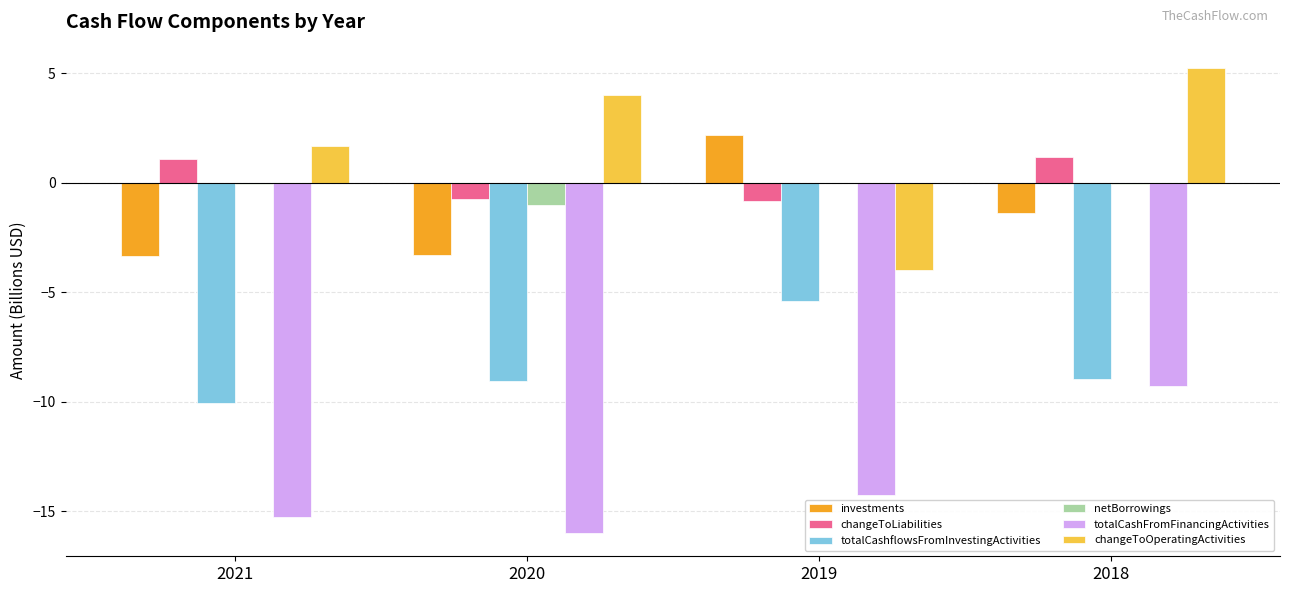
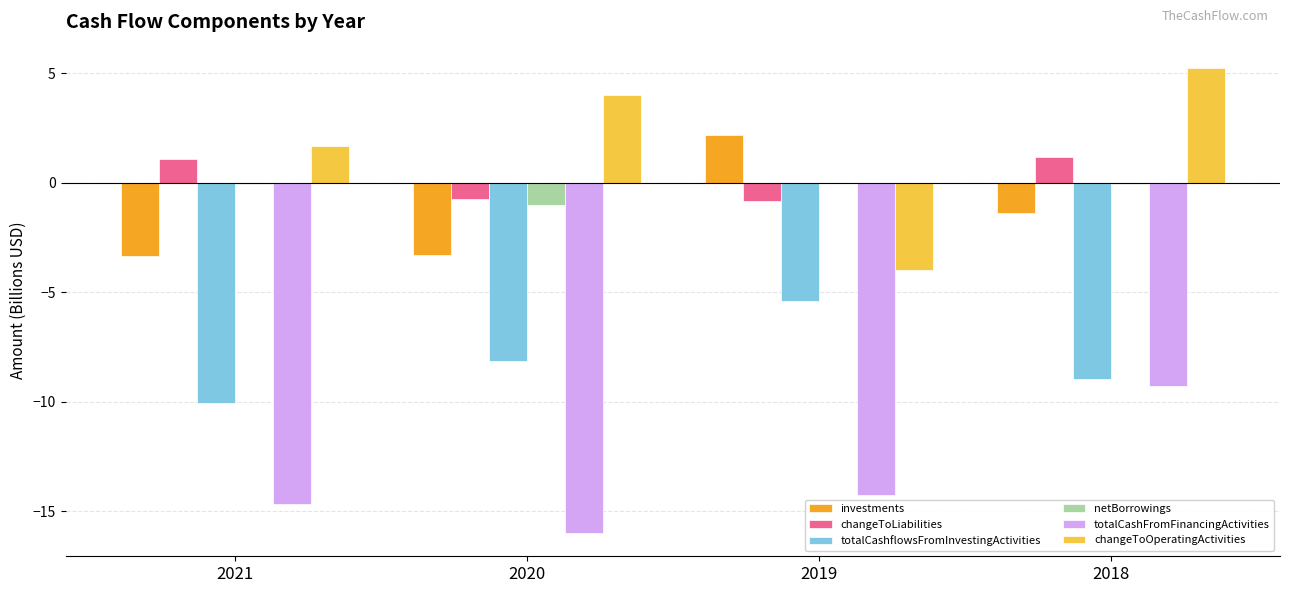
totalCashFromFinancingActivities, 2021: -15.3 -> -14.7
totalCashflowsFromInvestingActivities, 2020: -9.1 -> -8.1
